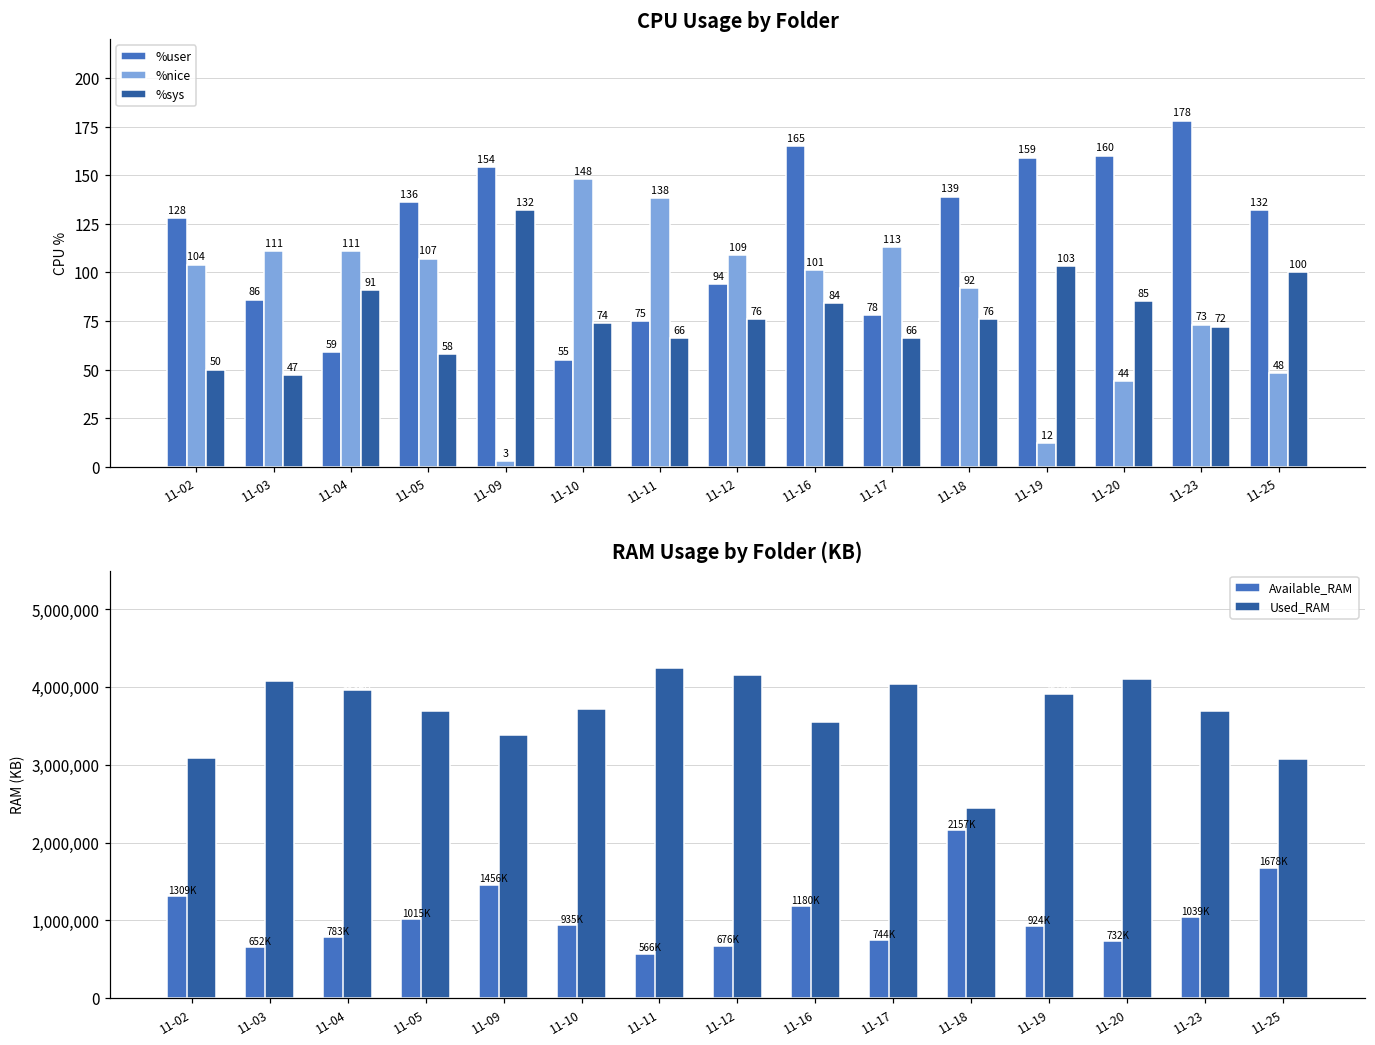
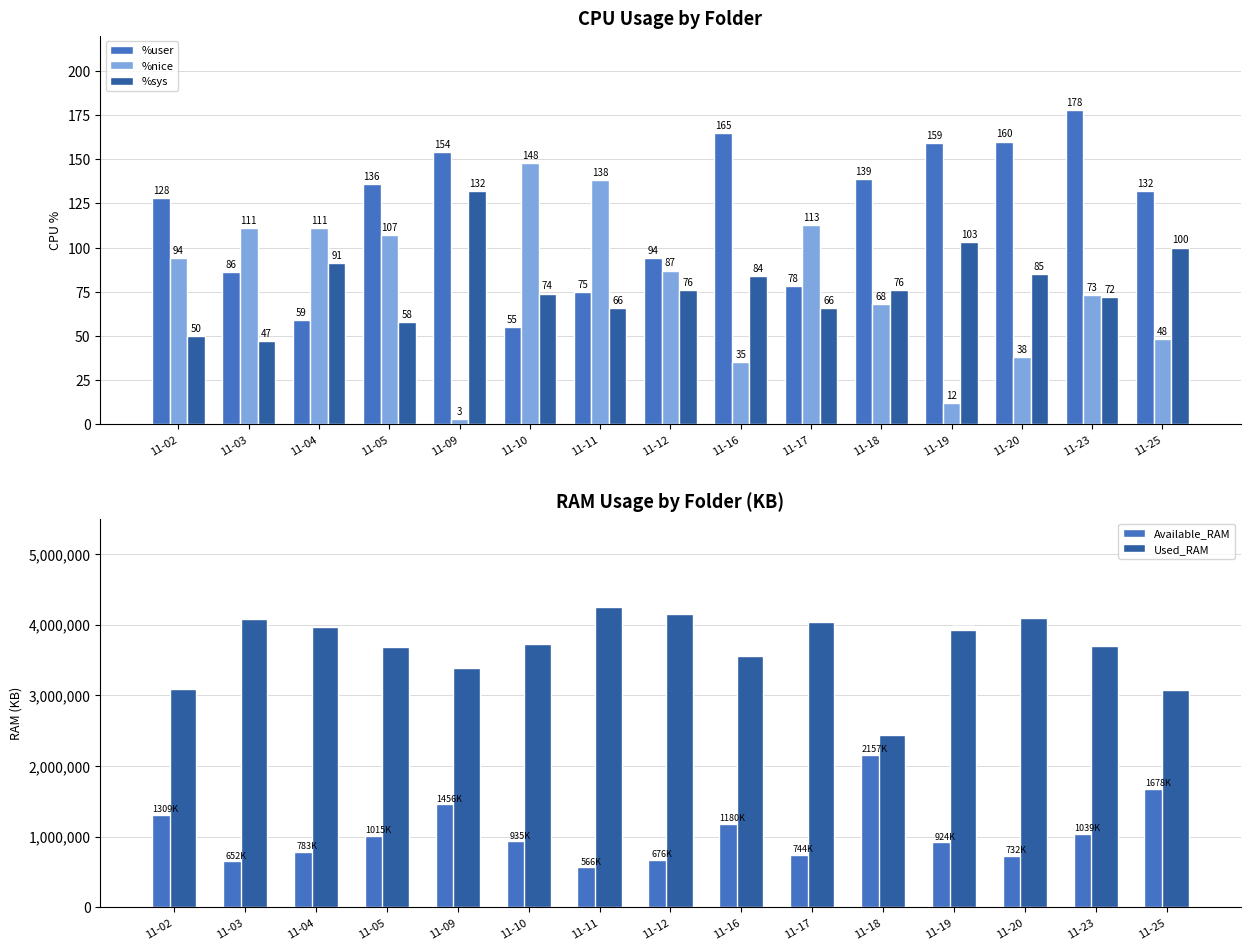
CPU Usage by Folder, %nice, 11-02: 104 -> 94
CPU Usage by Folder, %nice, 11-12: 109 -> 87
CPU Usage by Folder, %nice, 11-16: 101 -> 35
CPU Usage by Folder, %nice, 11-18: 92 -> 68
CPU Usage by Folder, %nice, 11-20: 44 -> 38
